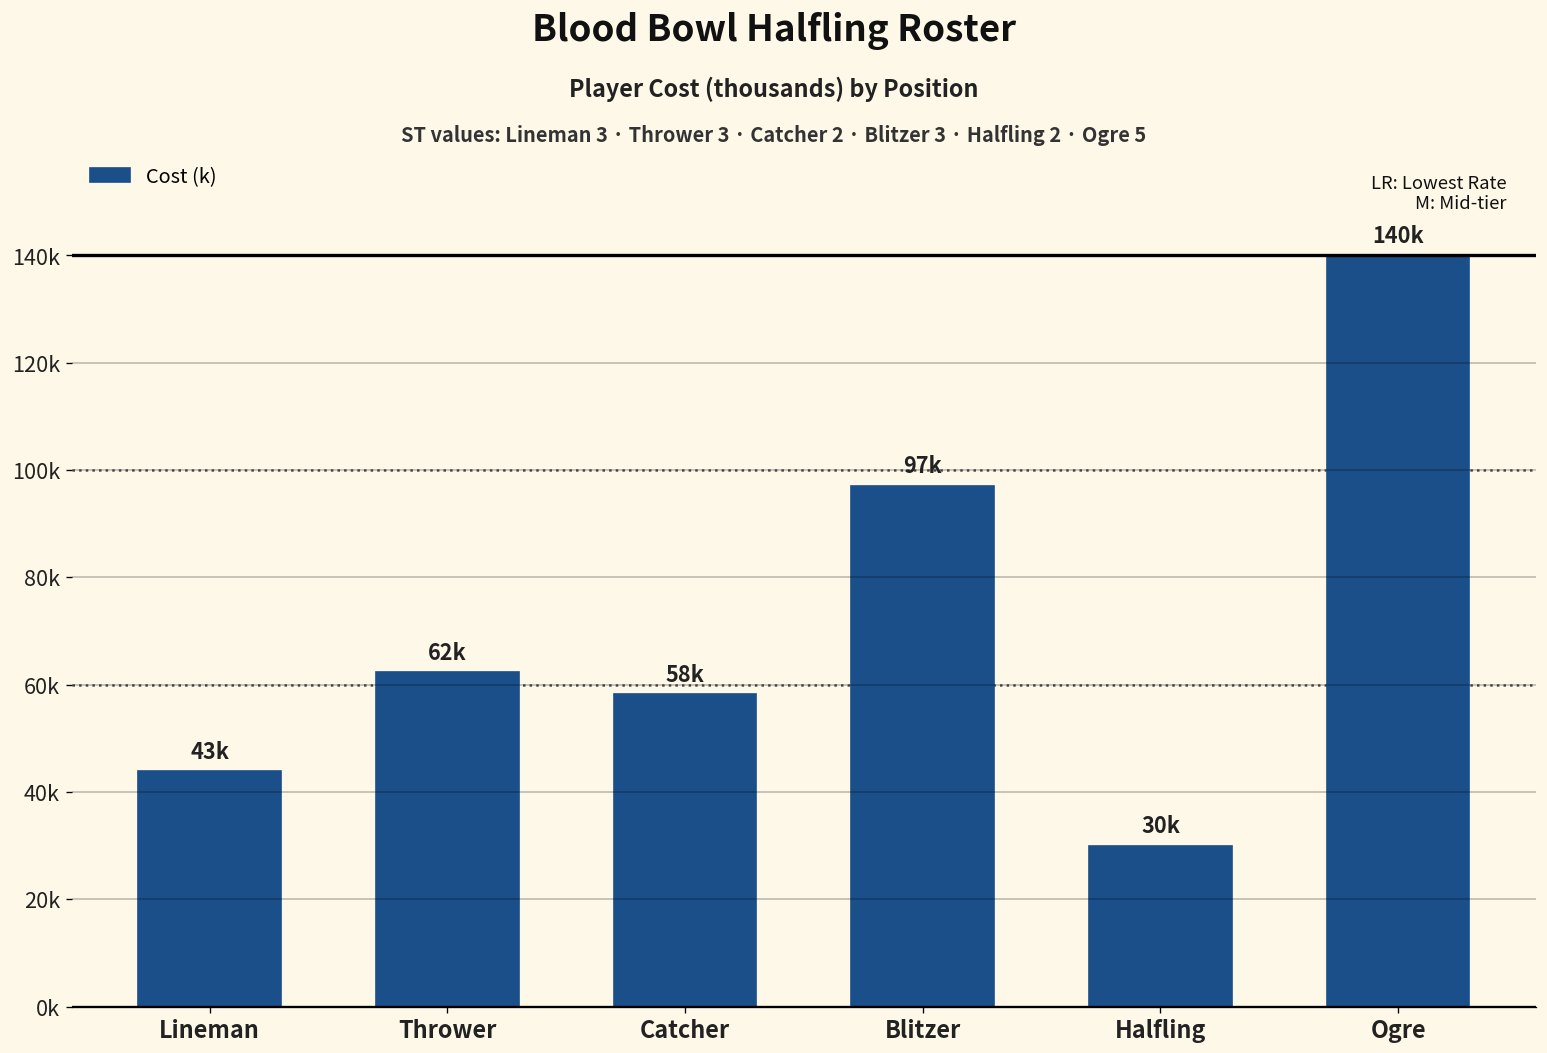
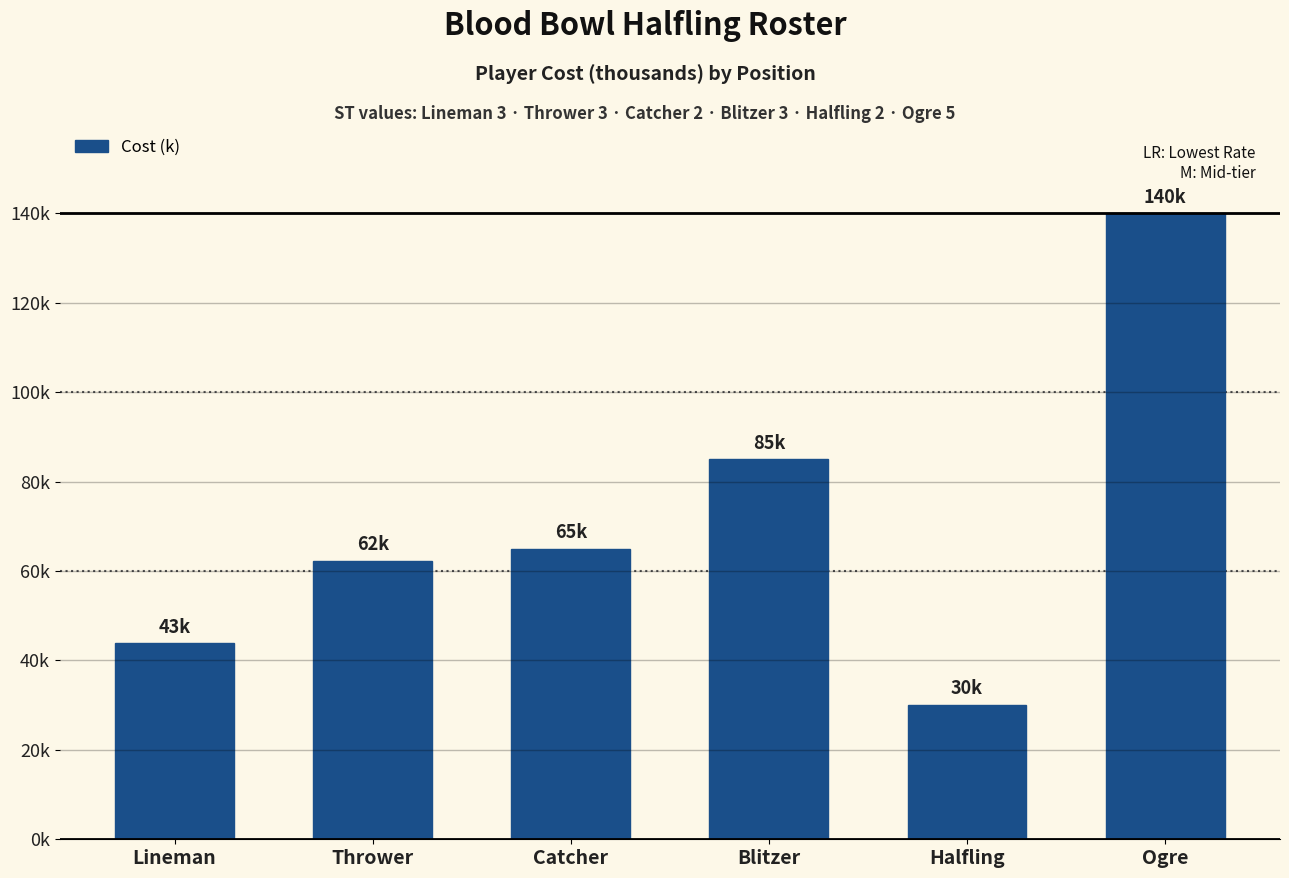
Catcher: 58k -> 65k
Blitzer: 97k -> 85k
